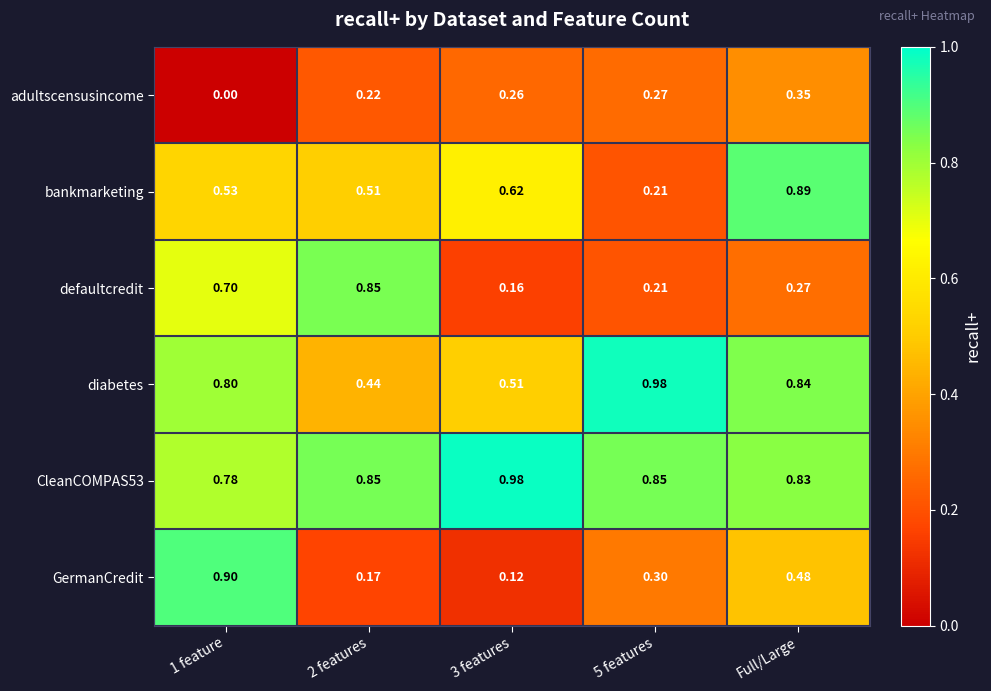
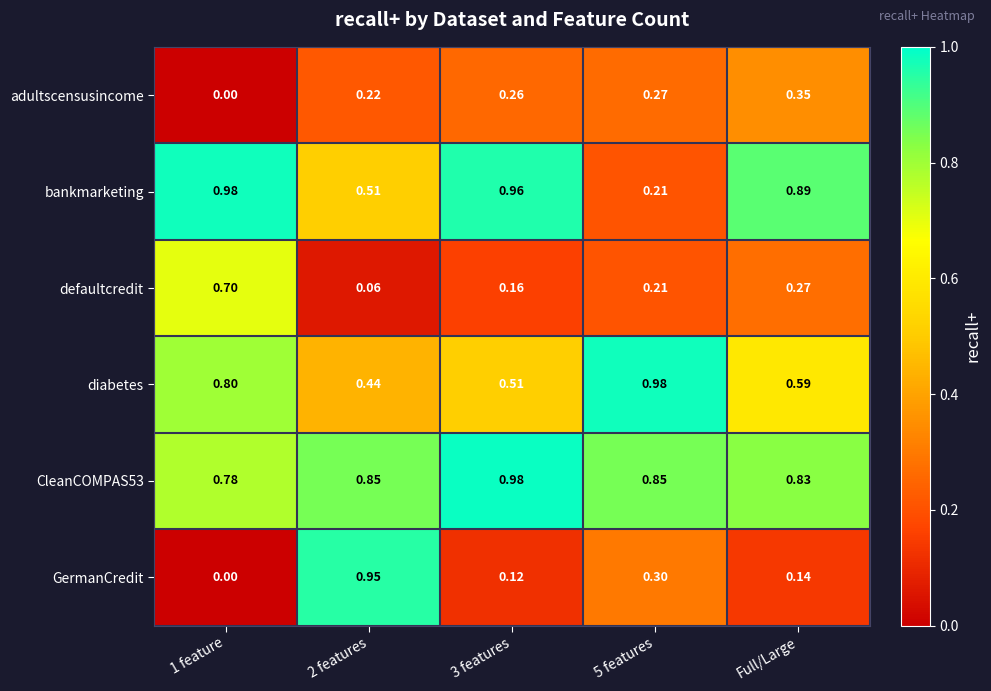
bankmarketing, 1 feature: 0.53 -> 0.98
bankmarketing, 3 features: 0.62 -> 0.96
defaultcredit, 2 features: 0.85 -> 0.06
diabetes, Full/Large: 0.84 -> 0.59
GermanCredit, 1 feature: 0.90 -> 0.00
GermanCredit, 2 features: 0.17 -> 0.95
GermanCredit, Full/Large: 0.48 -> 0.14
